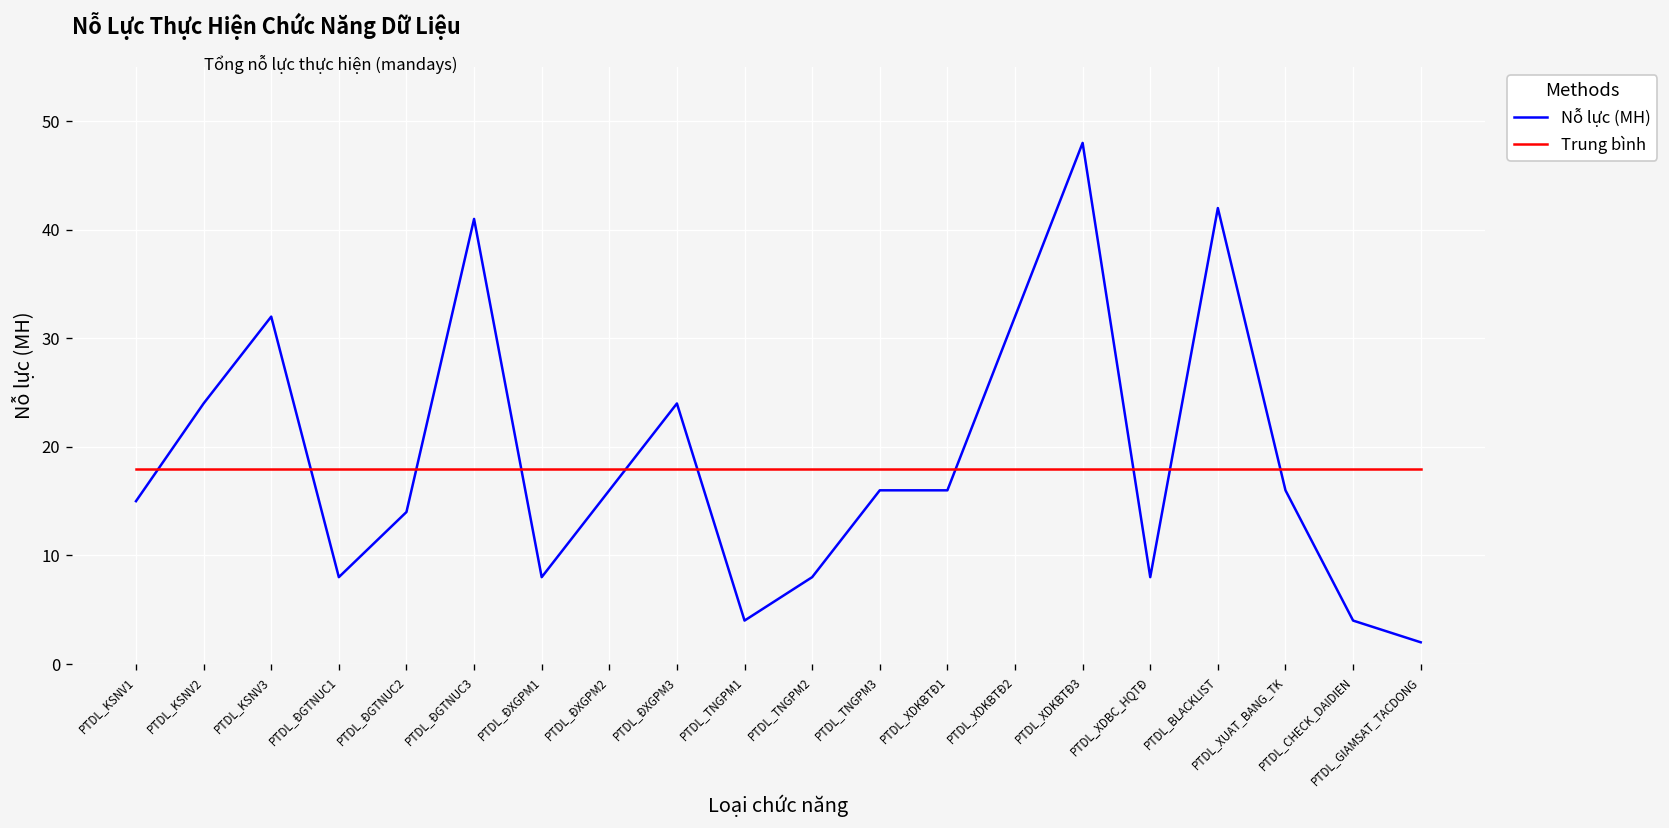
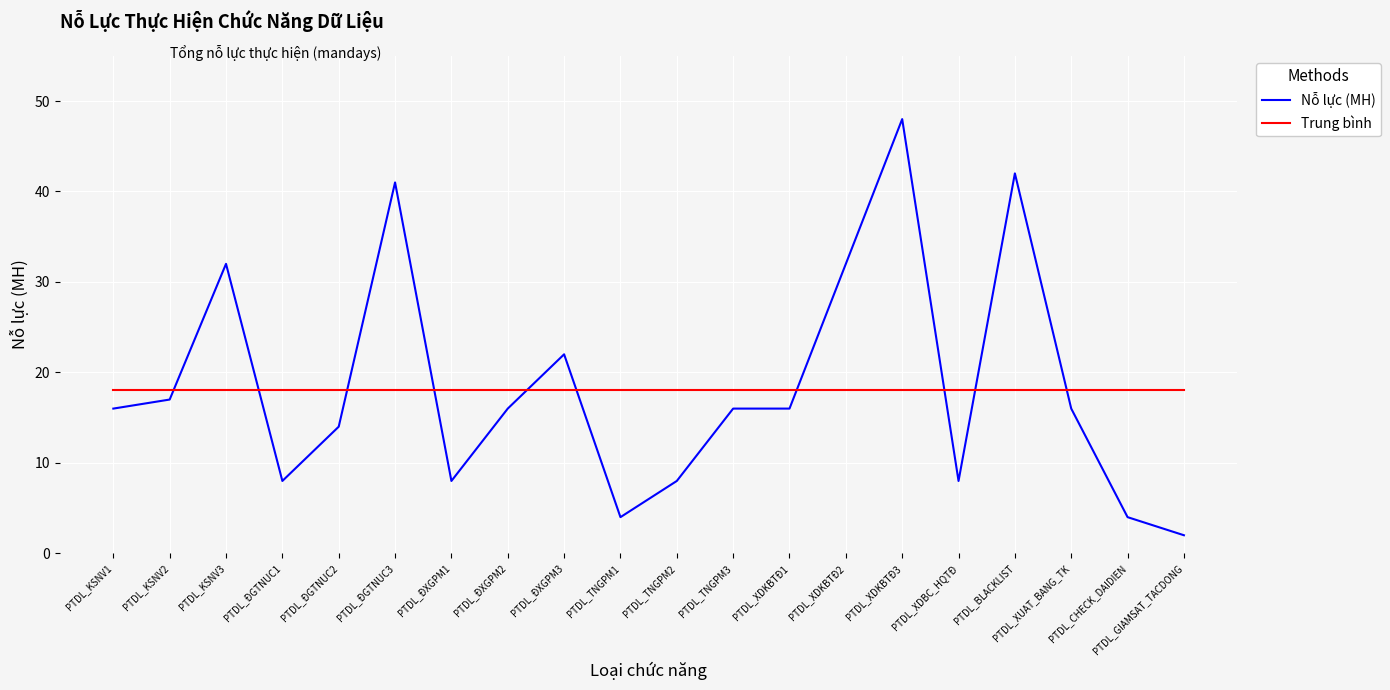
Nỗ lực (MH), PTDL_KSNV1: 15 -> 16
Nỗ lực (MH), PTDL_KSNV2: 24 -> 17
Nỗ lực (MH), PTDL_ĐXGPM3: 24 -> 22
